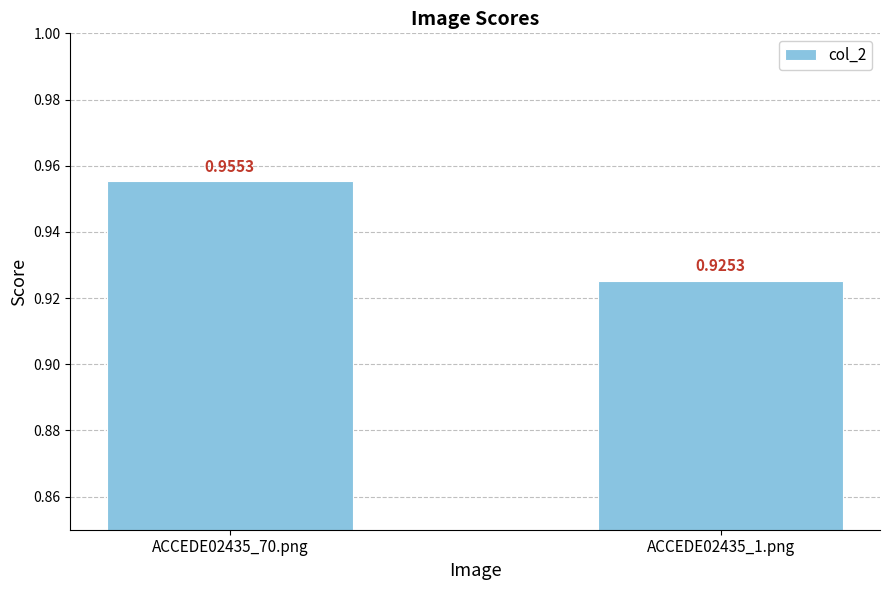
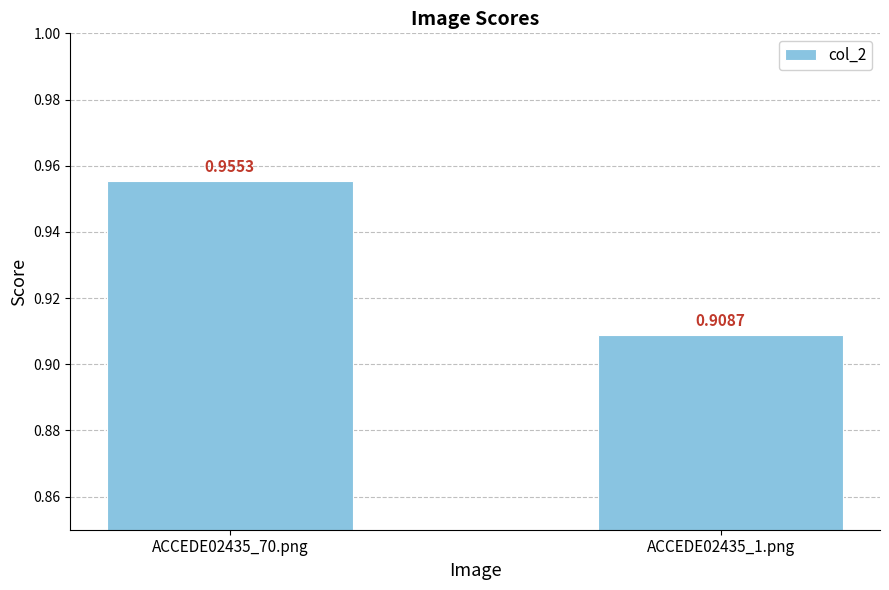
ACCEDE02435_1.png: 0.9253 -> 0.9087
